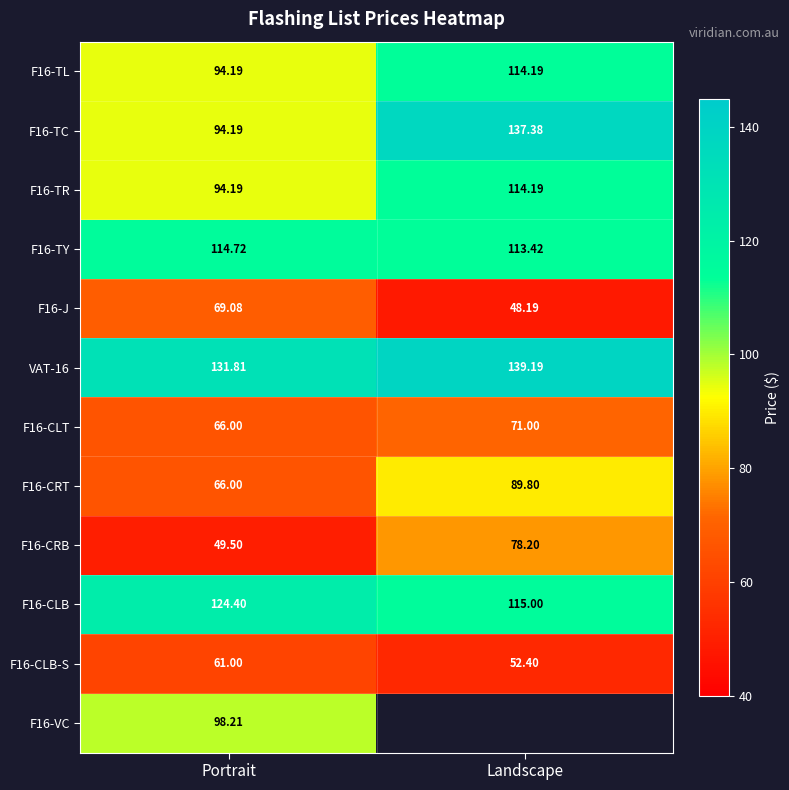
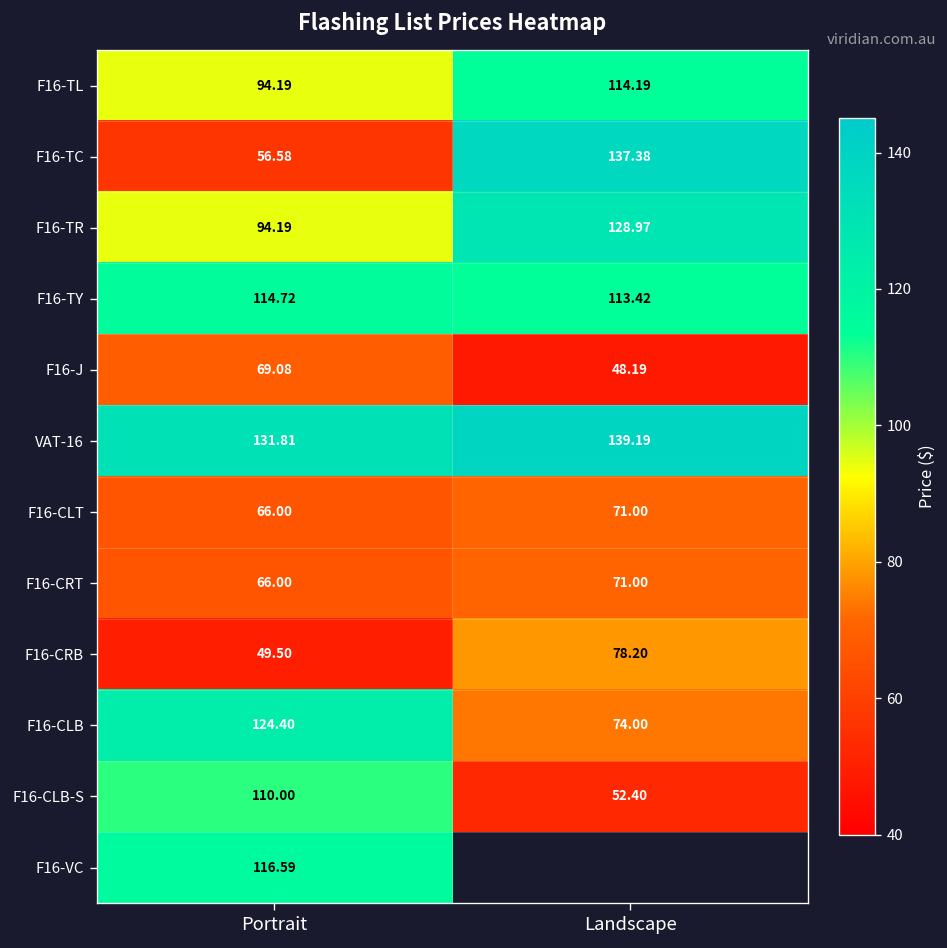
F16-TC, Portrait: 94.19 -> 56.58
F16-TR, Landscape: 114.19 -> 128.97
F16-CRT, Landscape: 89.80 -> 71.00
F16-CLB, Landscape: 115.00 -> 74.00
F16-CLB-S, Portrait: 61.00 -> 110.00
F16-VC, Portrait: 98.21 -> 116.59
